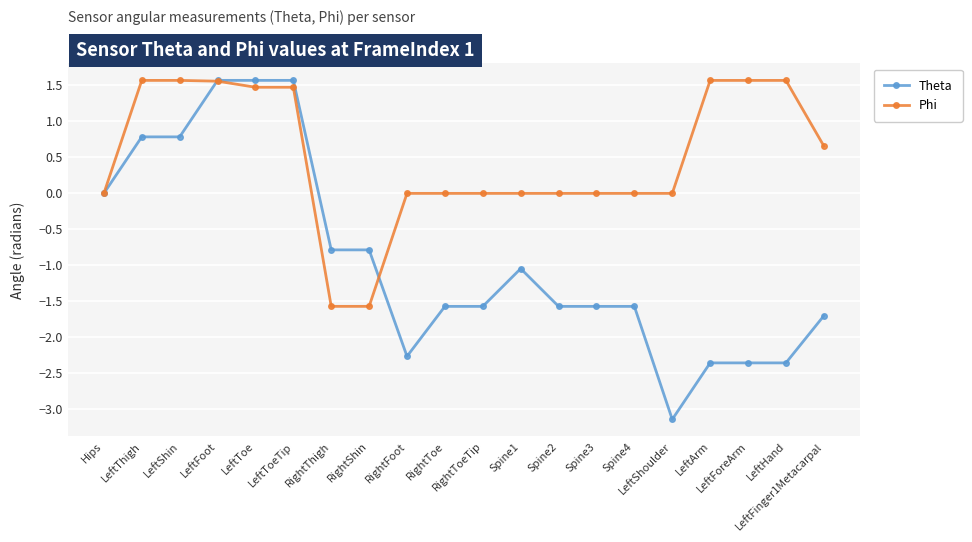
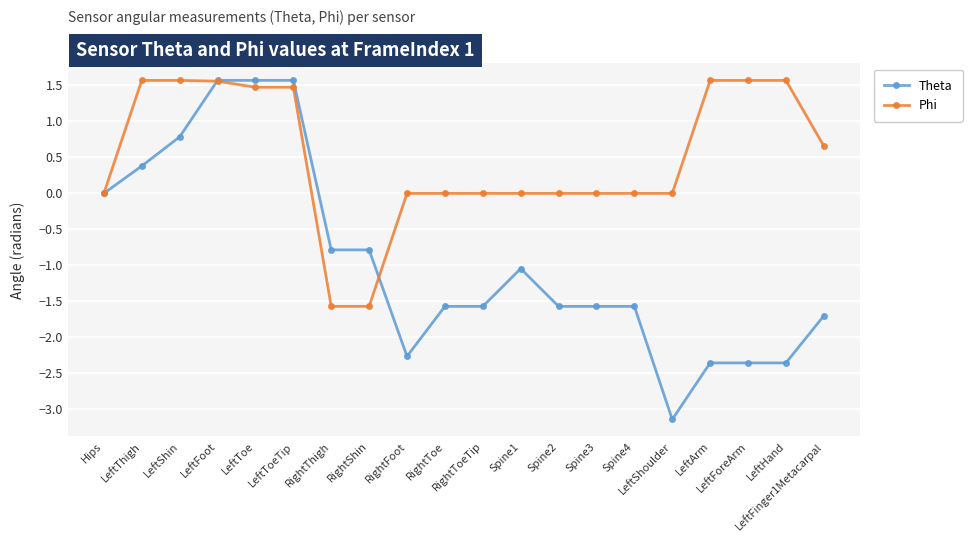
Theta, LeftThigh: 0.8 -> 0.4
